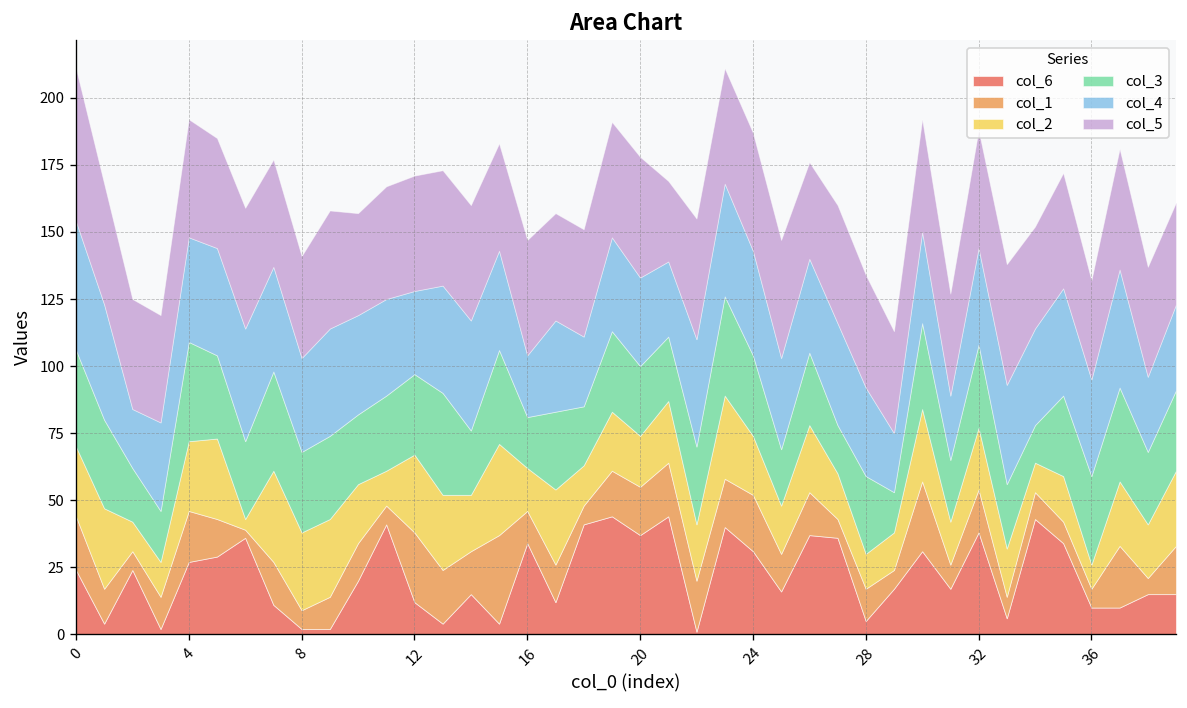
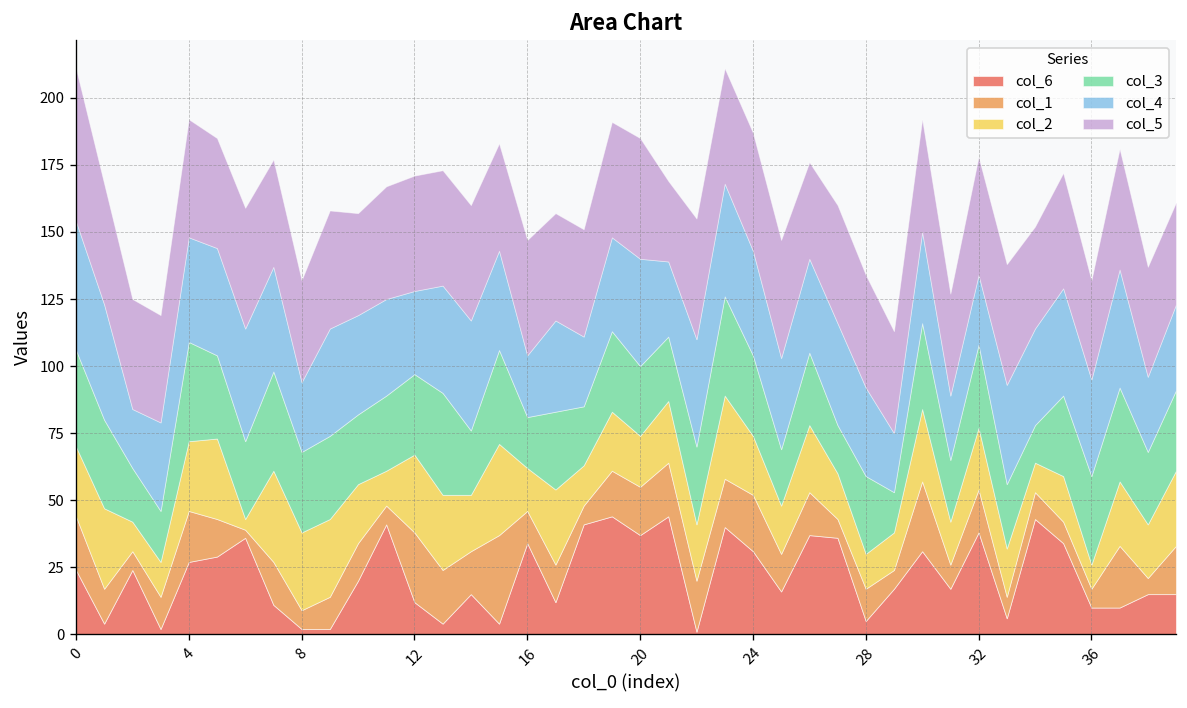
col_4, 8: 35 -> 26
col_4, 20: 33 -> 40
col_4, 32: 36 -> 26
